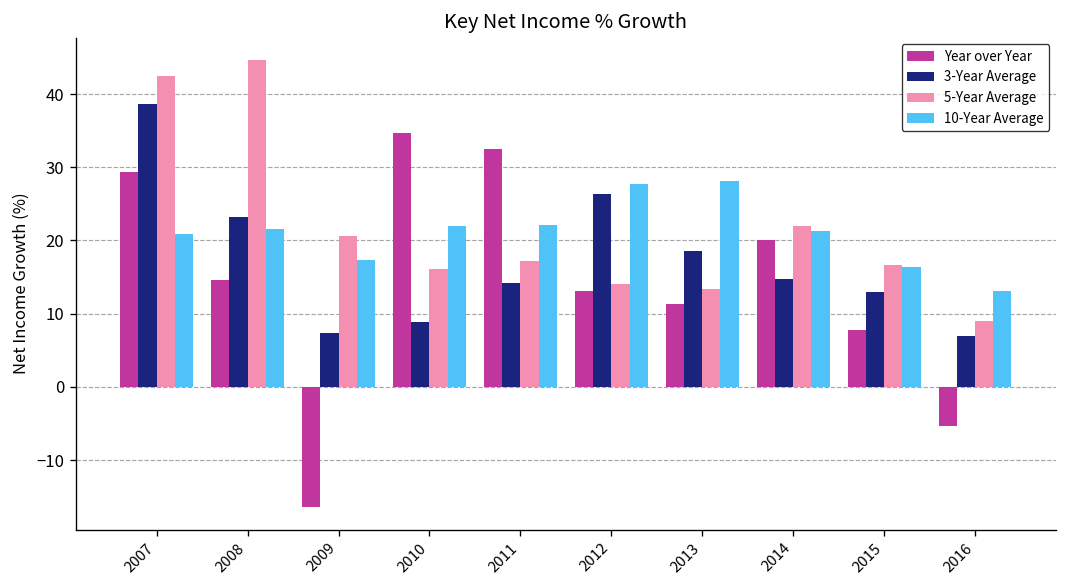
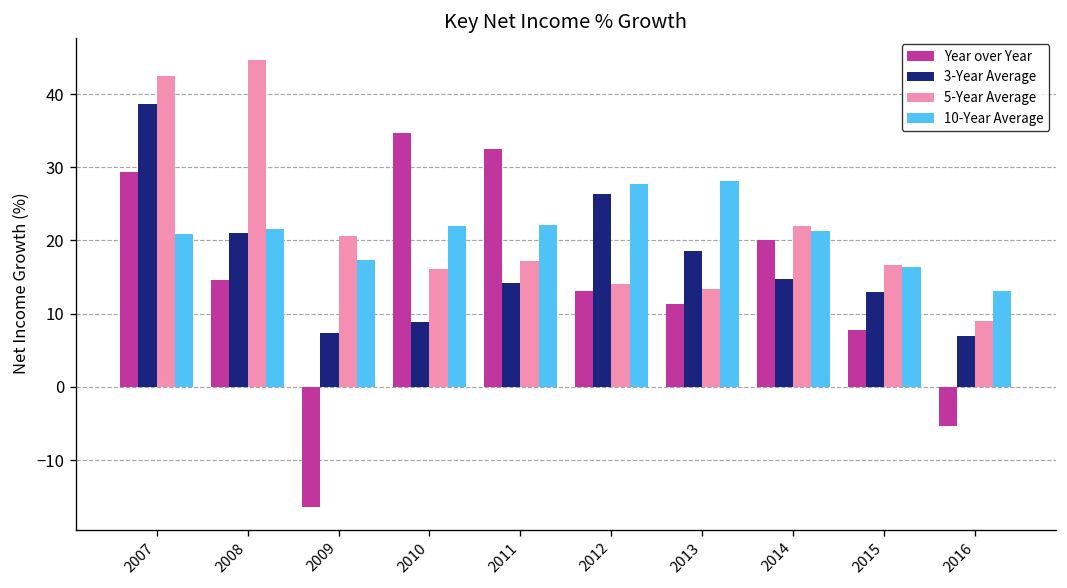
3-Year Average, 2008: 23 -> 21
